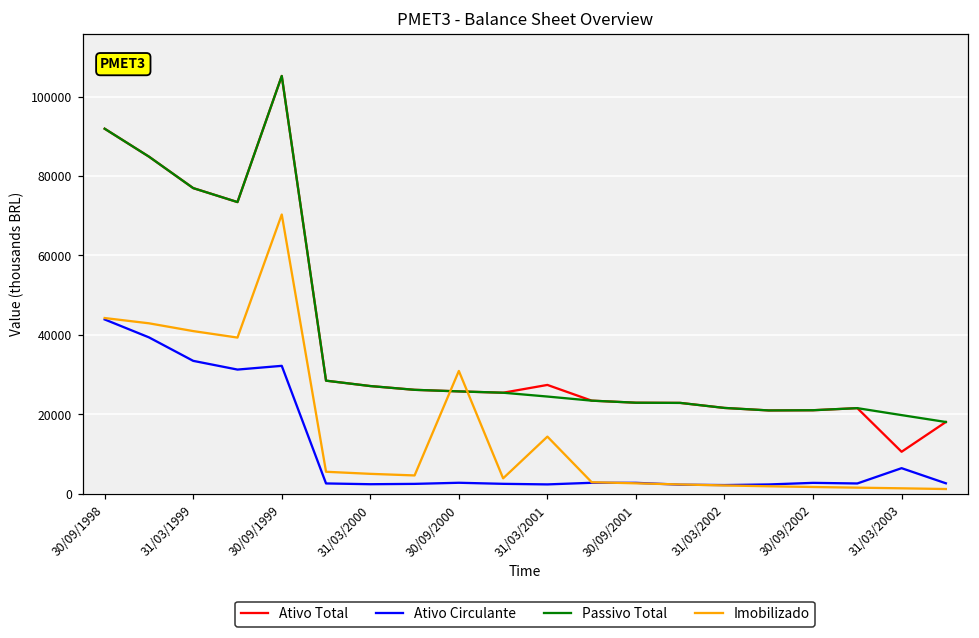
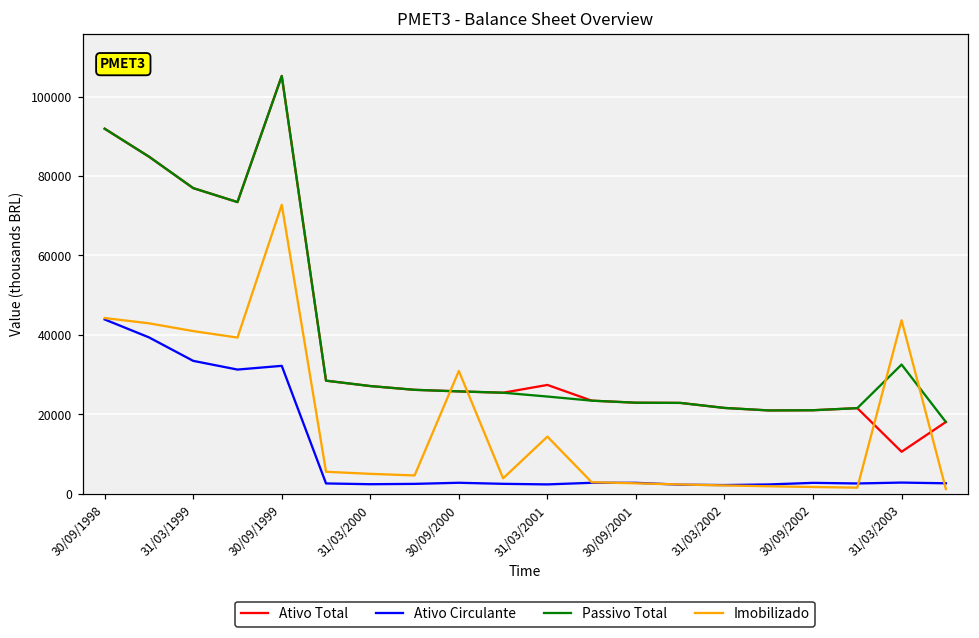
Imobilizado, 30/09/1999: 70000 -> 73000
Ativo Circulante, 31/03/2003: 6000 -> 3000
Passivo Total, 31/03/2003: 20000 -> 33000
Imobilizado, 31/03/2003: 1000 -> 44000
